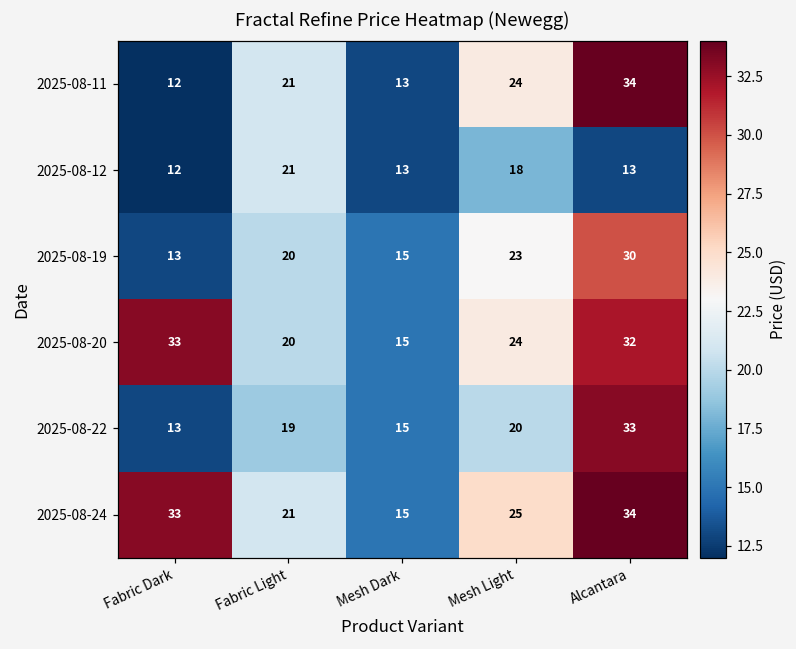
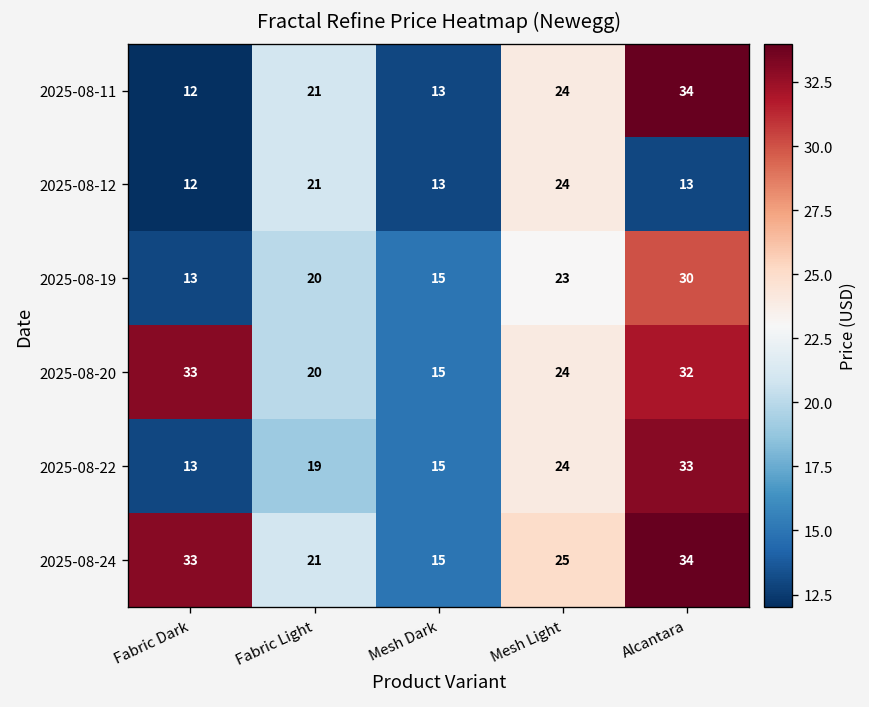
2025-08-12, Mesh Light: 18 -> 24
2025-08-22, Mesh Light: 20 -> 24
